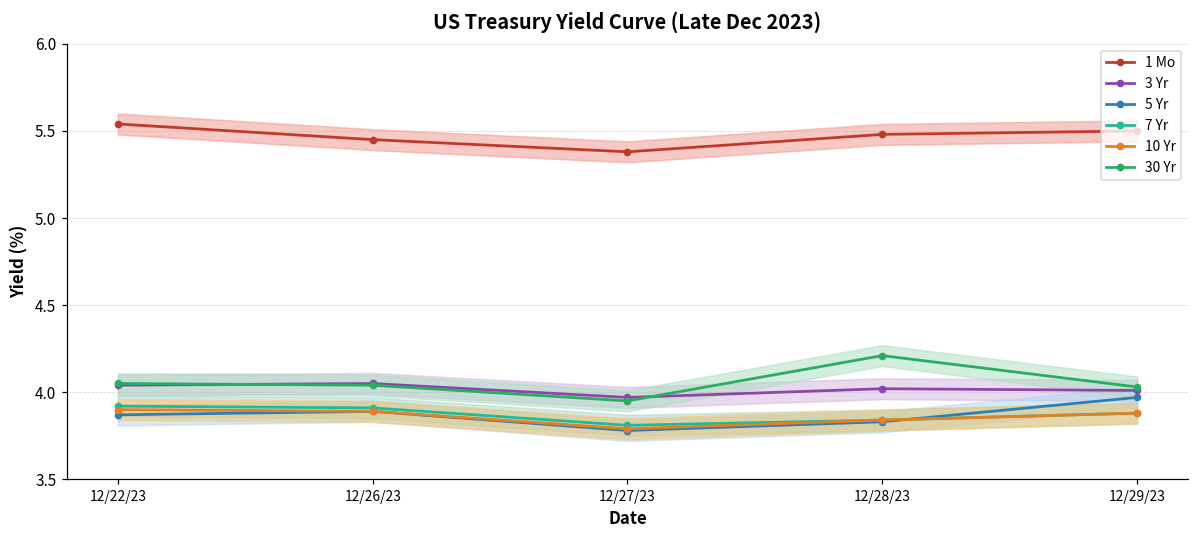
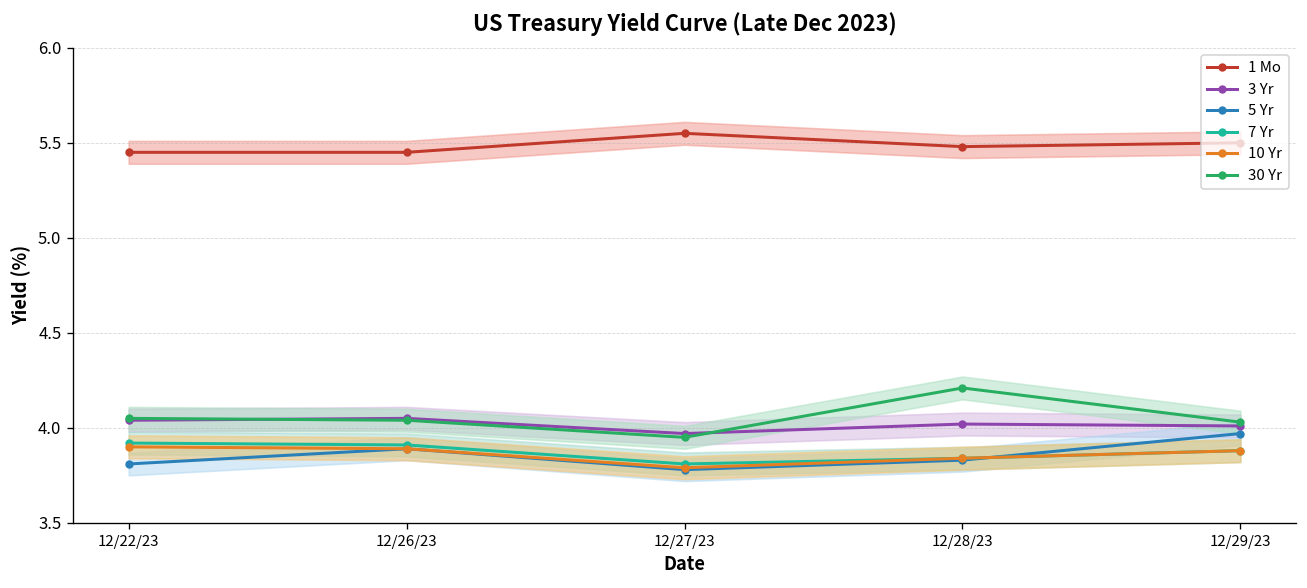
1 Mo, 12/22/23: 5.54 -> 5.45
5 Yr, 12/22/23: 3.87 -> 3.81
1 Mo, 12/27/23: 5.38 -> 5.55
